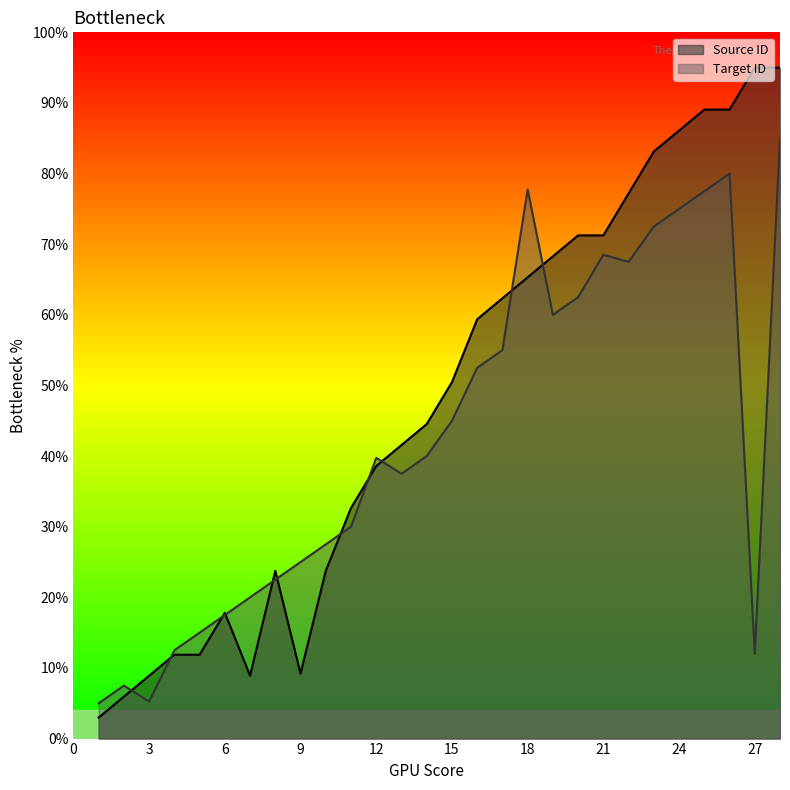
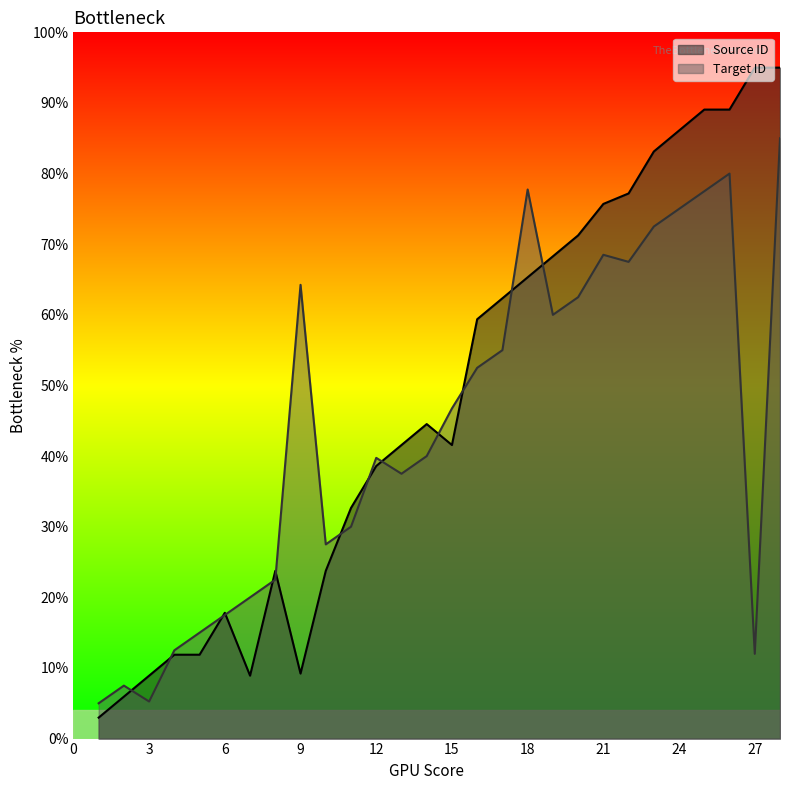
Target ID, 9: 25% -> 64%
Source ID, 15: 50% -> 42%
Target ID, 15: 45% -> 47%
Source ID, 21: 71% -> 76%
